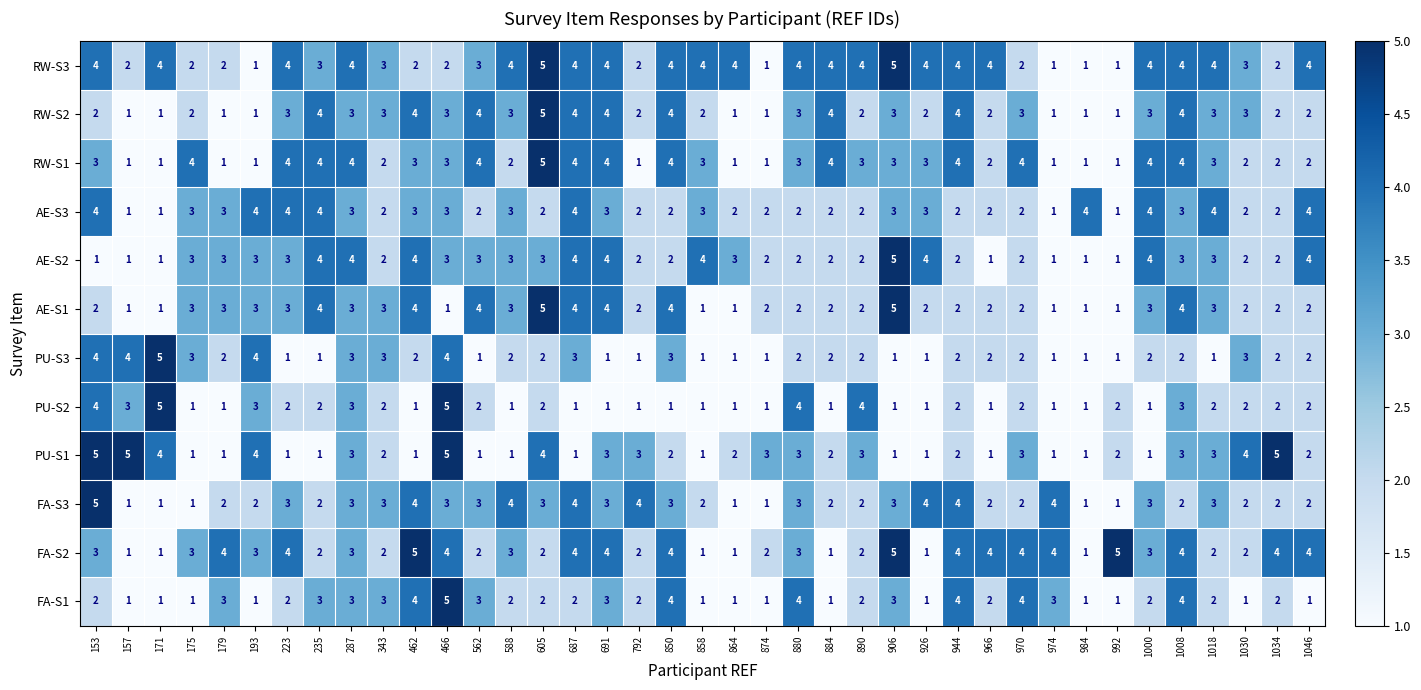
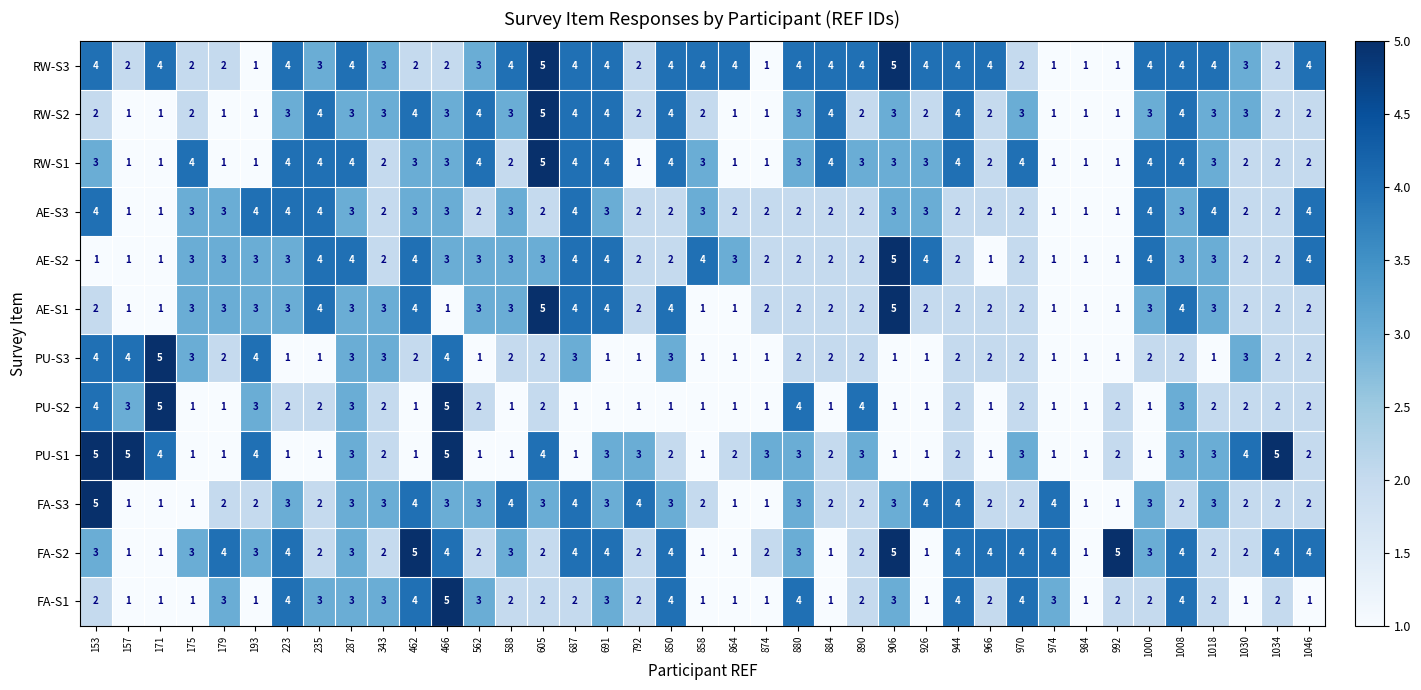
AE-S3, 984: 4 -> 1
AE-S1, 562: 4 -> 3
FA-S1, 223: 2 -> 4
FA-S1, 992: 1 -> 2
